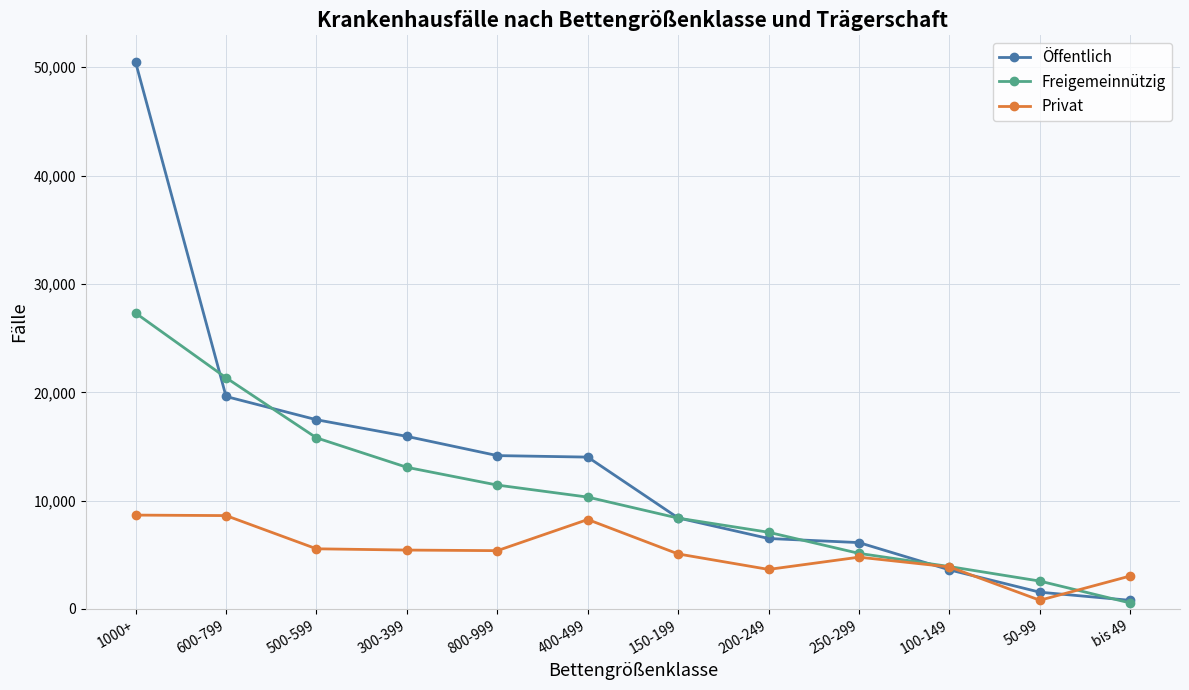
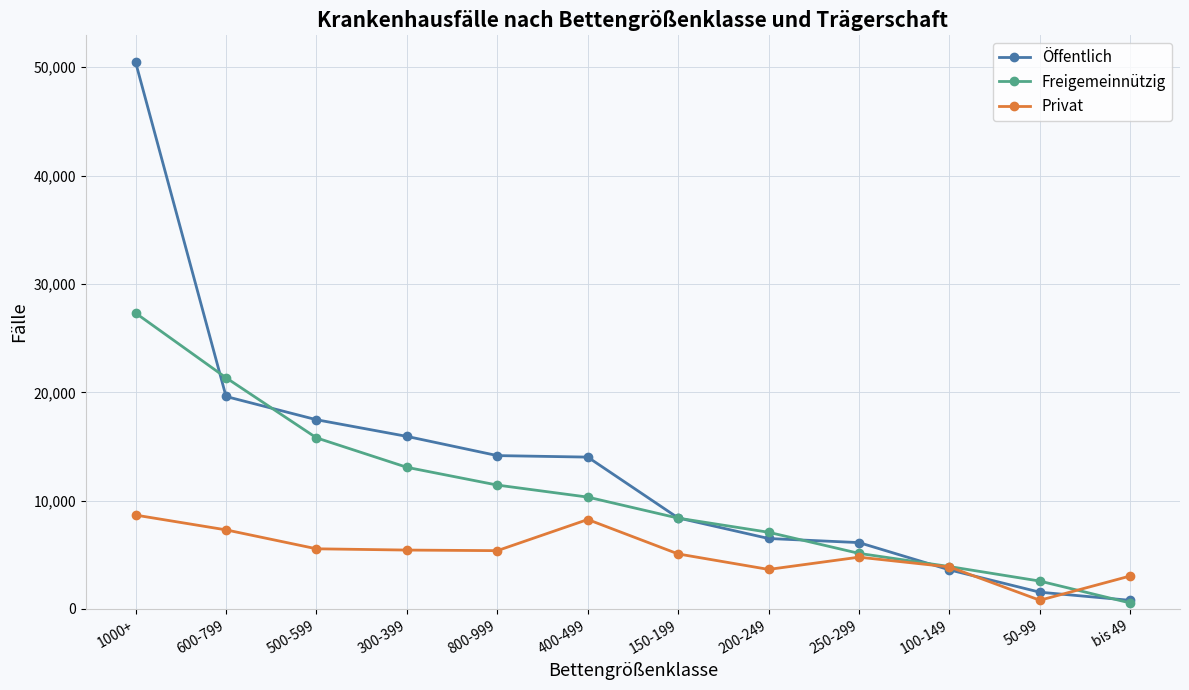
Privat, 600-799: 8,600 -> 7,300
